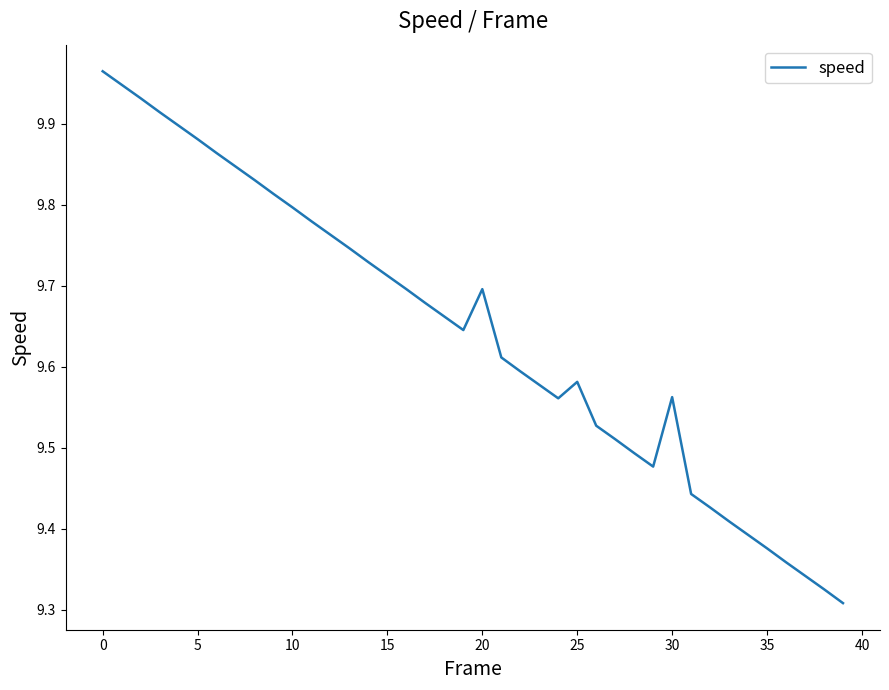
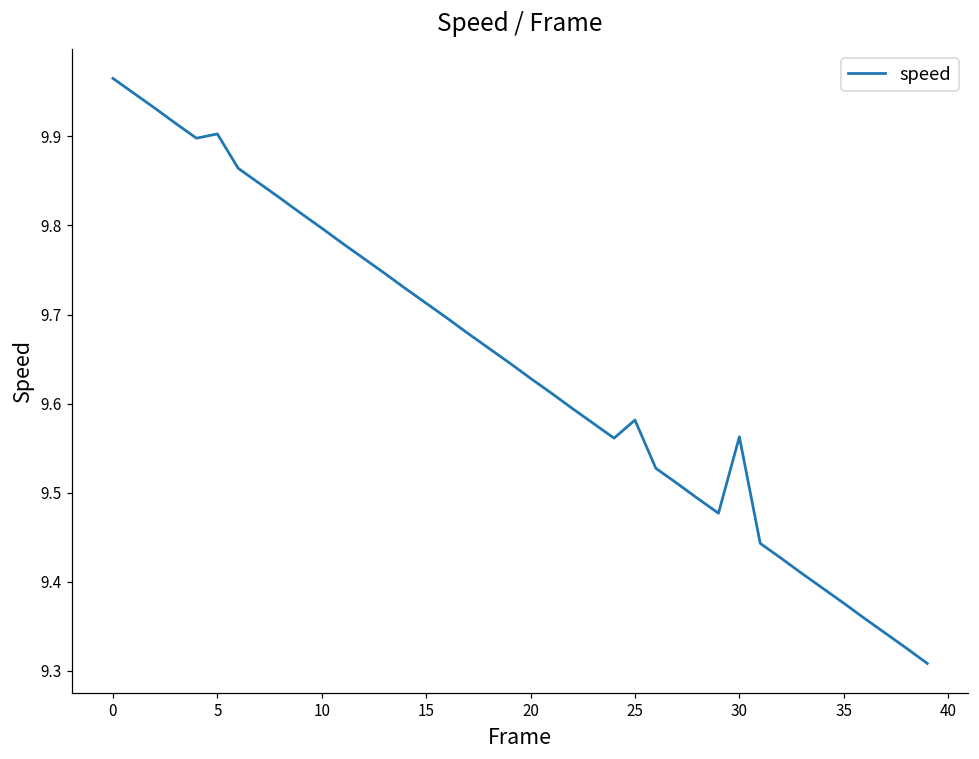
5: 9.88 -> 9.90
20: 9.70 -> 9.63
